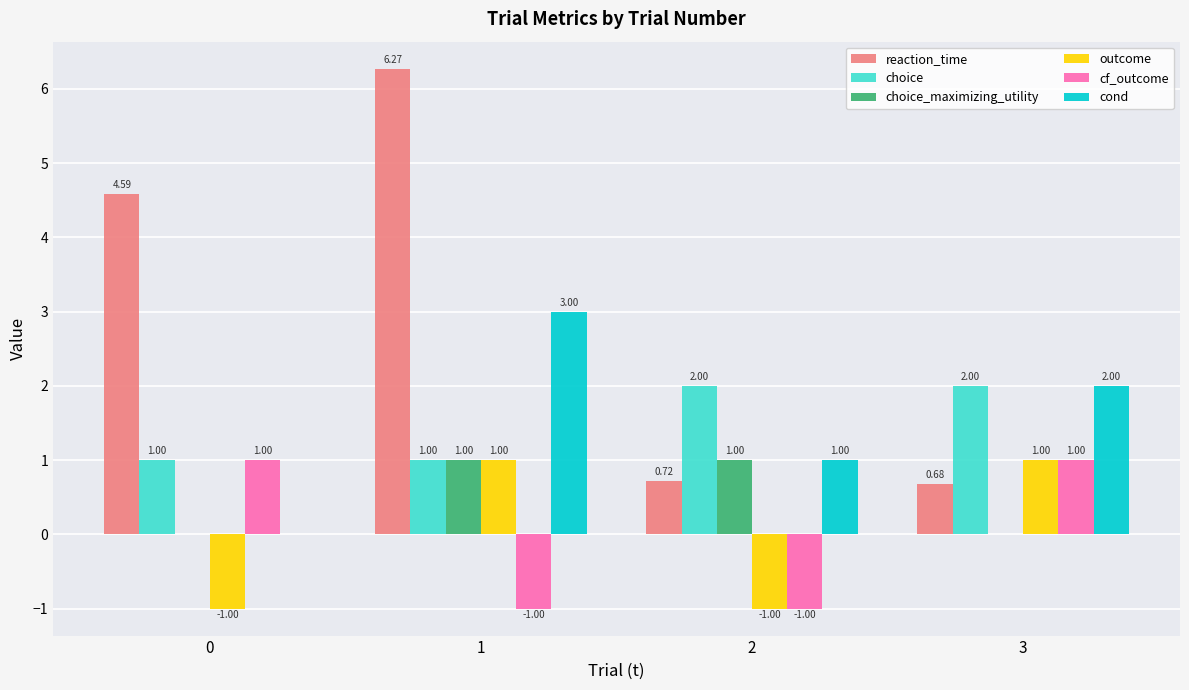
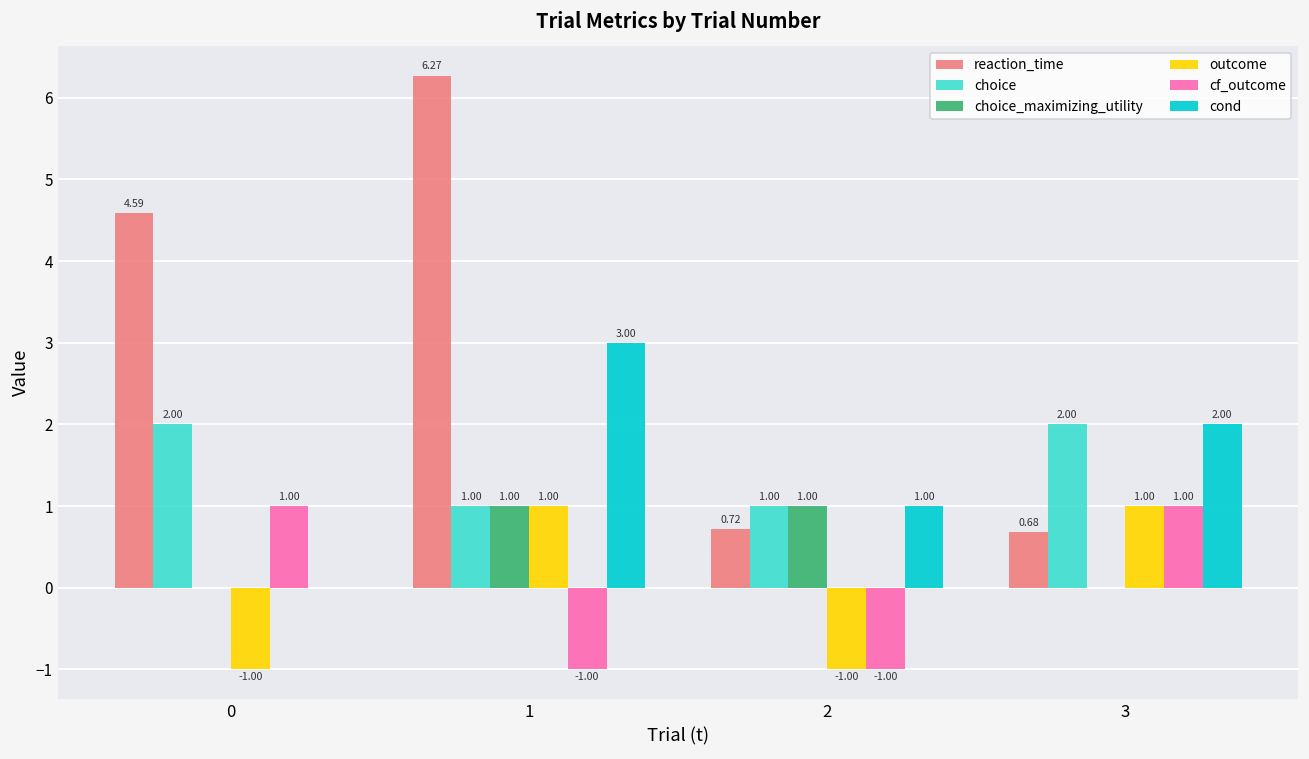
choice, 0: 1.00 -> 2.00
choice, 2: 2.00 -> 1.00
